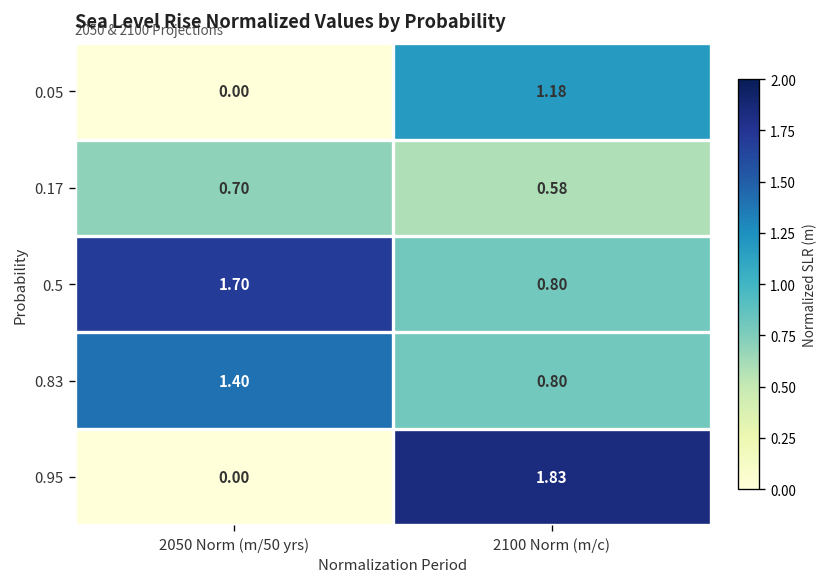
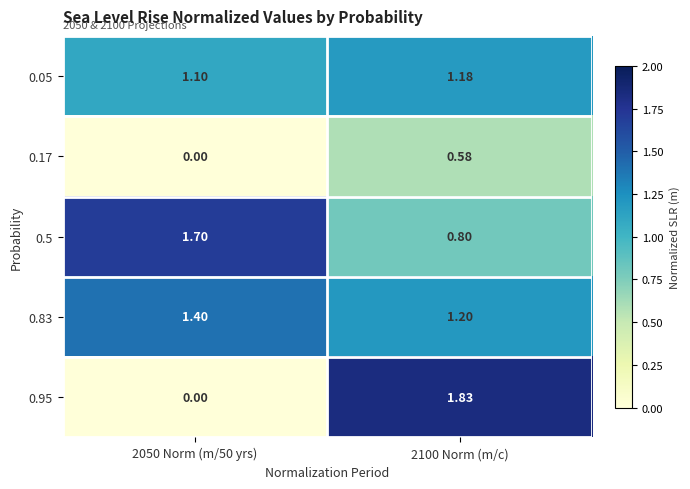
0.05, 2050 Norm (m/50 yrs): 0.00 -> 1.10
0.17, 2050 Norm (m/50 yrs): 0.70 -> 0.00
0.83, 2100 Norm (m/c): 0.80 -> 1.20
